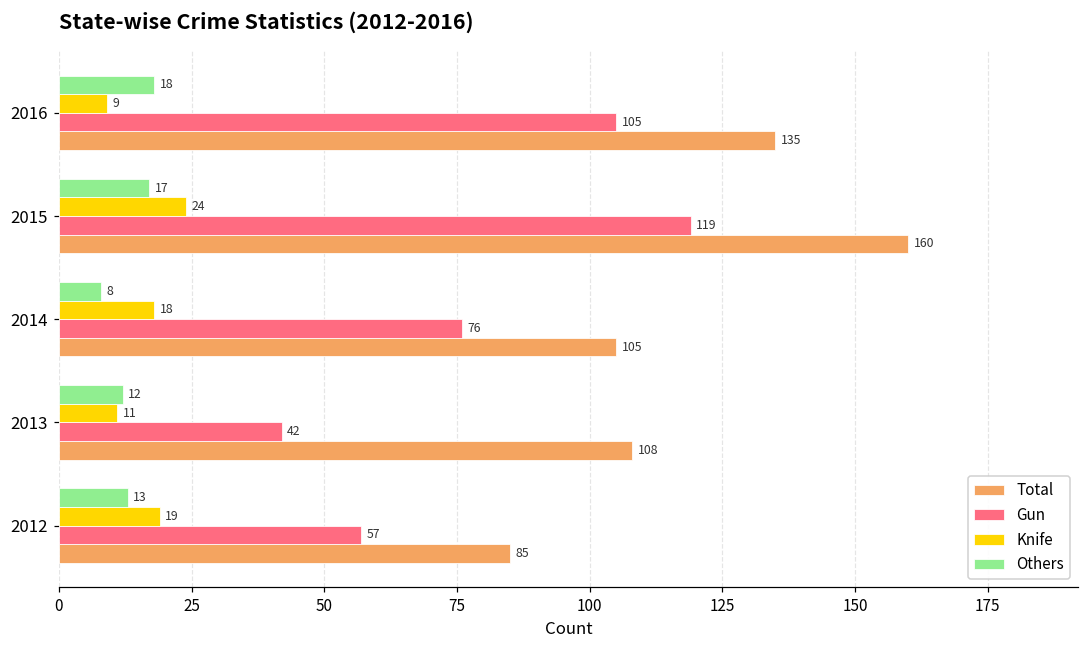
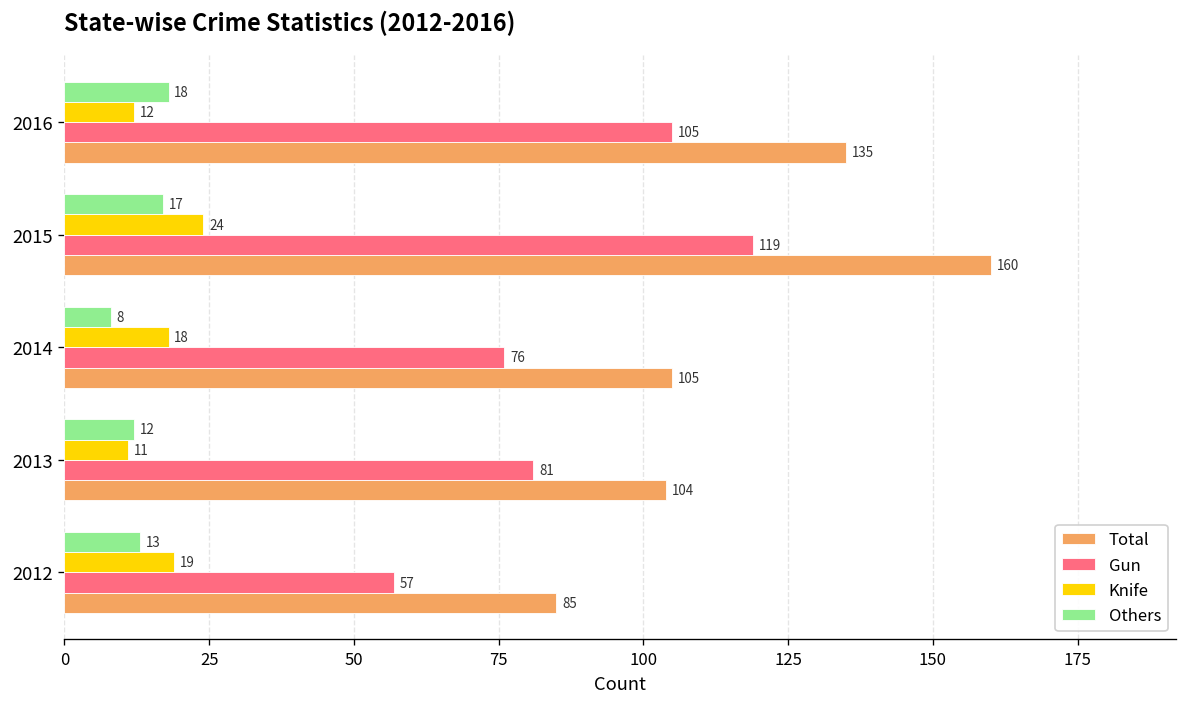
Knife, 2016: 9 -> 12
Gun, 2013: 42 -> 81
Total, 2013: 108 -> 104
